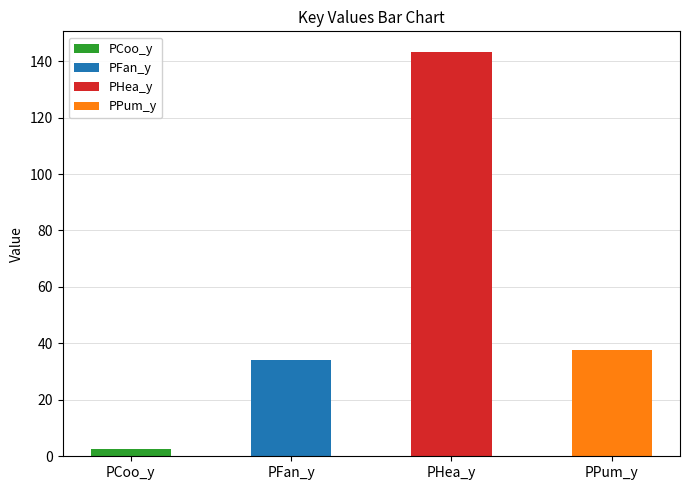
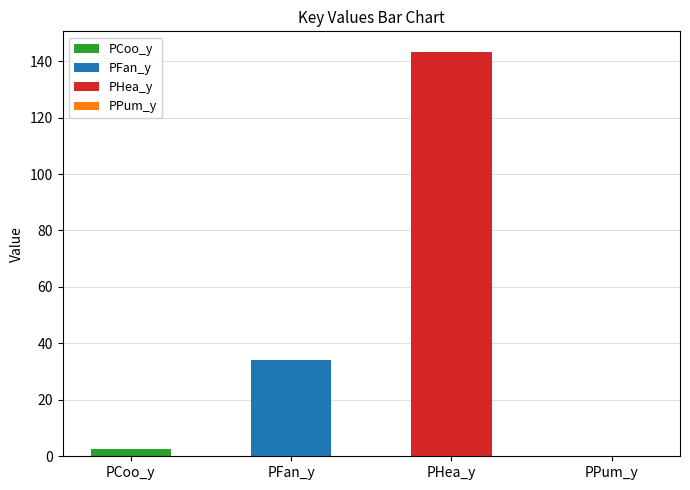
PPum_y: 38 -> 0
